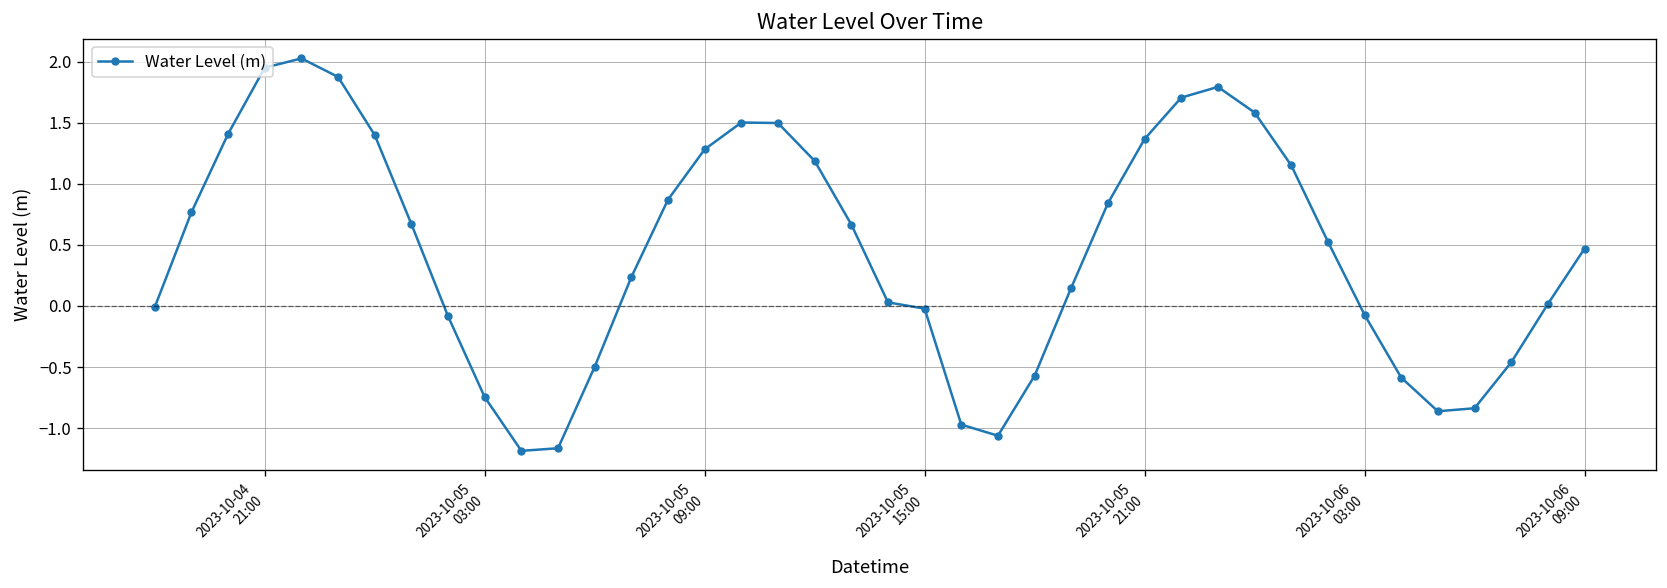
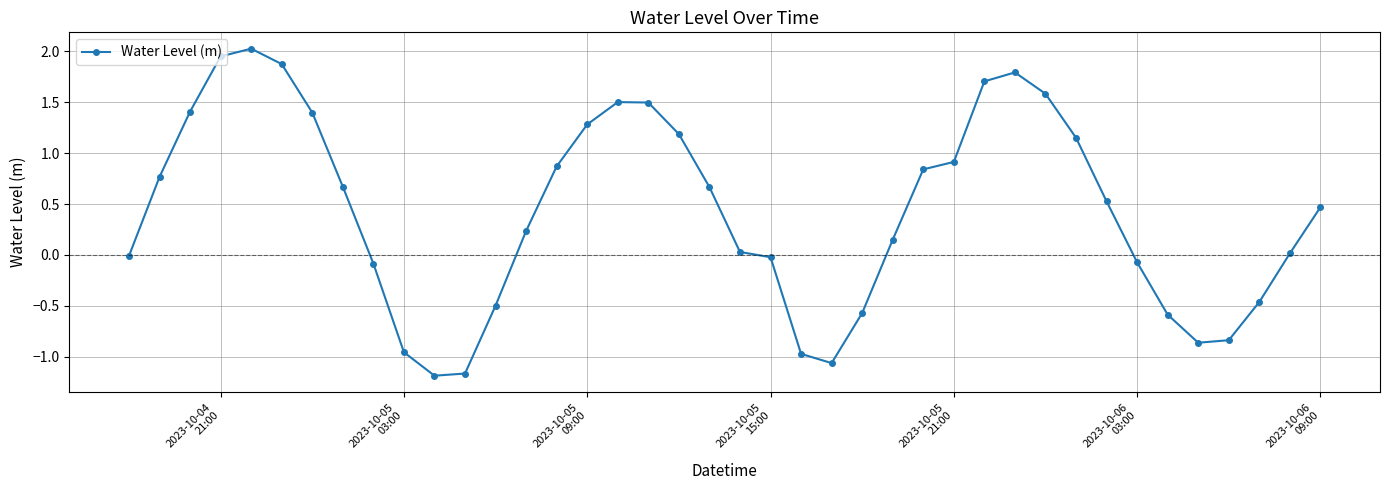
2023-10-05 03:00: -0.75 -> -0.96
2023-10-05 21:00: 1.37 -> 0.91
